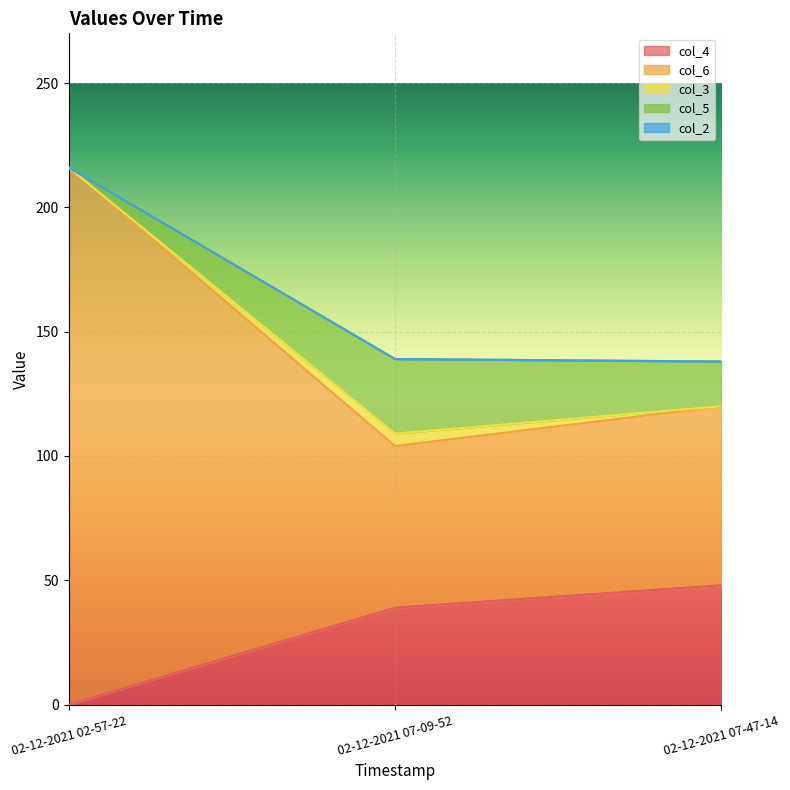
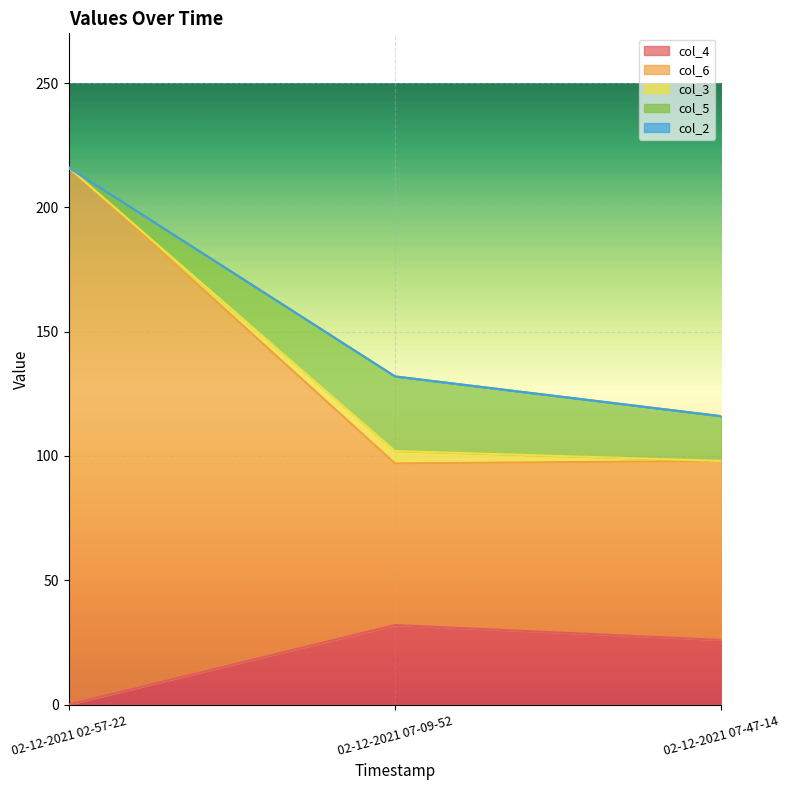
col_4, 02-12-2021 07-09-52: 39 -> 32
col_4, 02-12-2021 07-47-14: 48 -> 26
